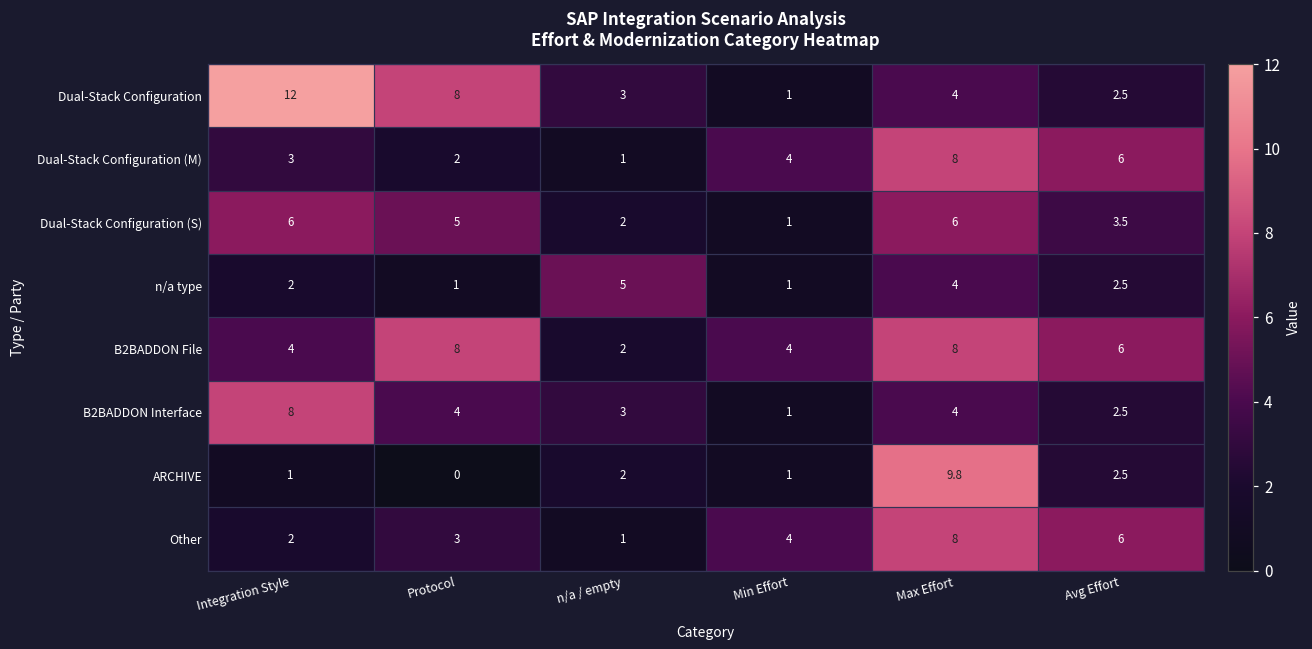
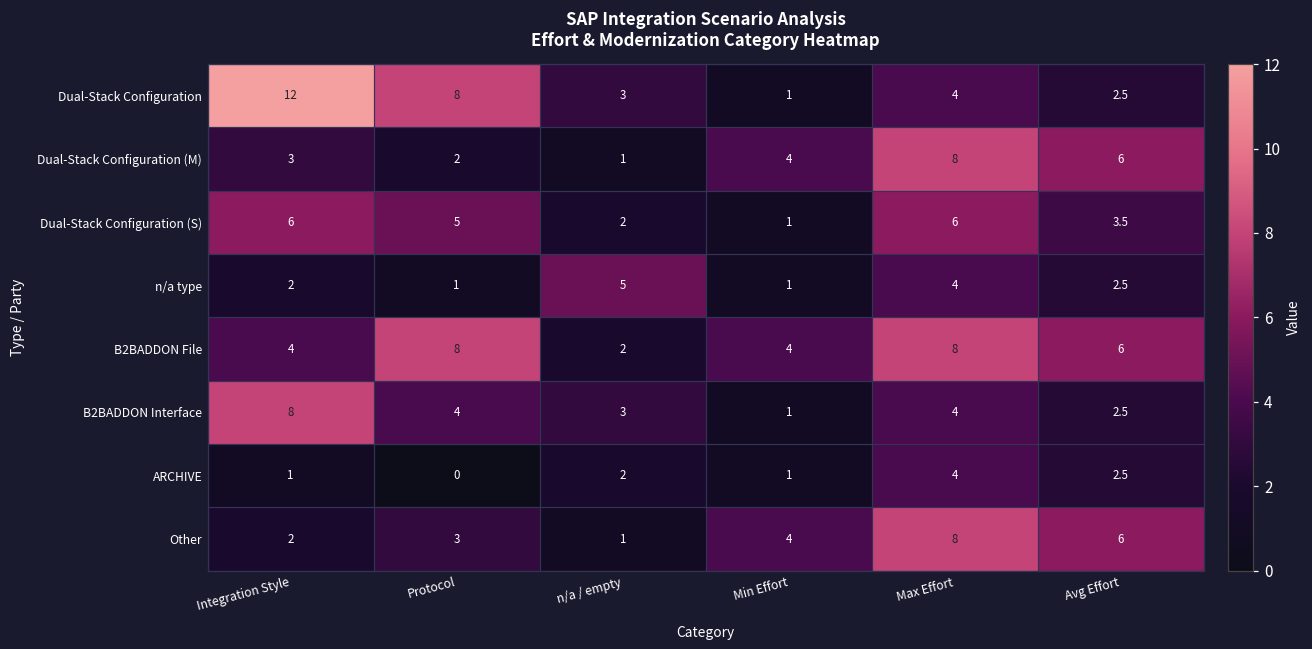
ARCHIVE, Max Effort: 9.8 -> 4
